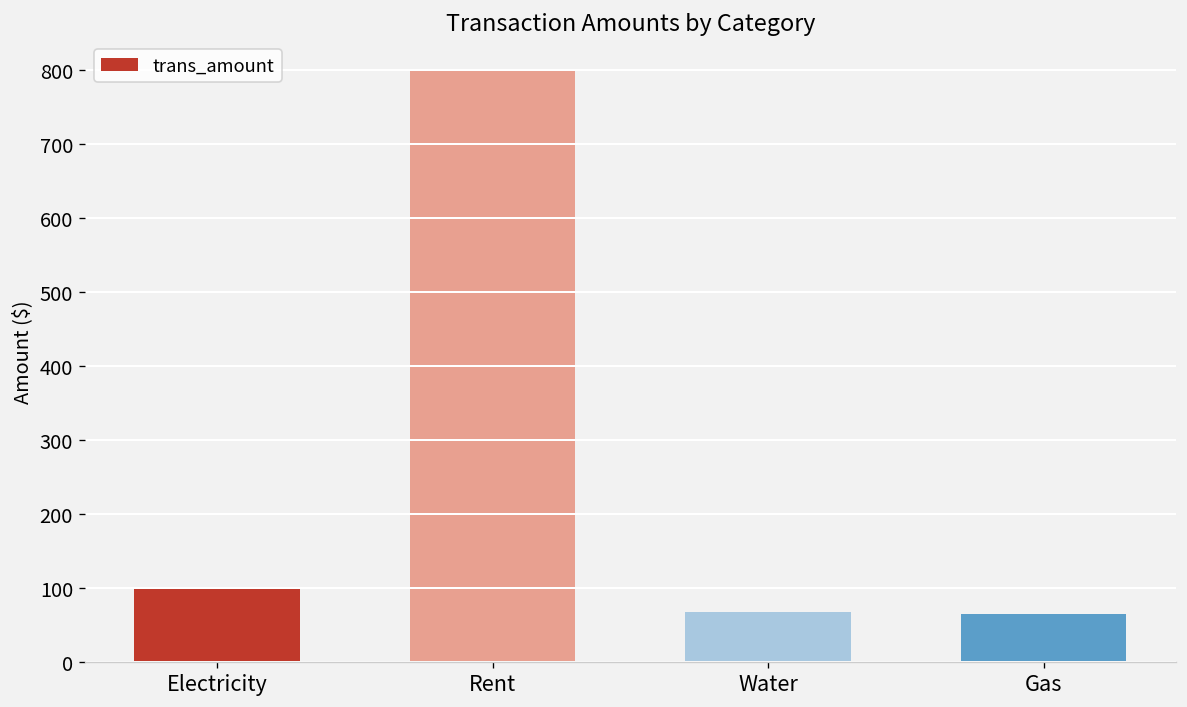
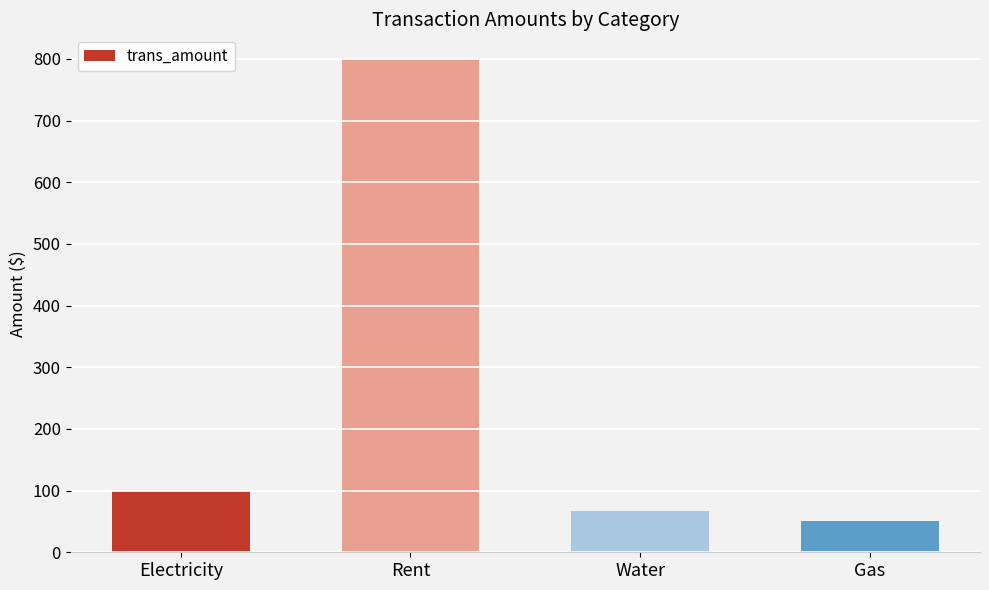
Gas: 60 -> 50
